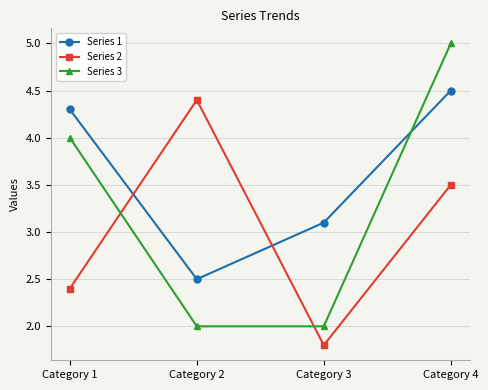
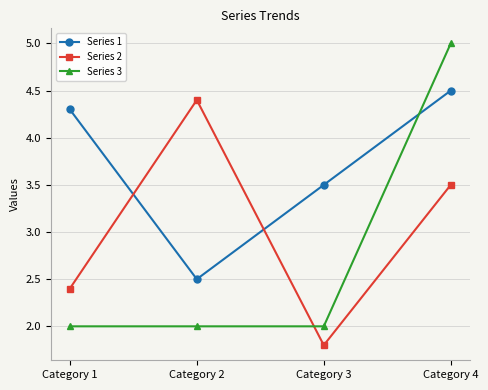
Series 3, Category 1: 4 -> 2
Series 1, Category 3: 3.1 -> 3.5
